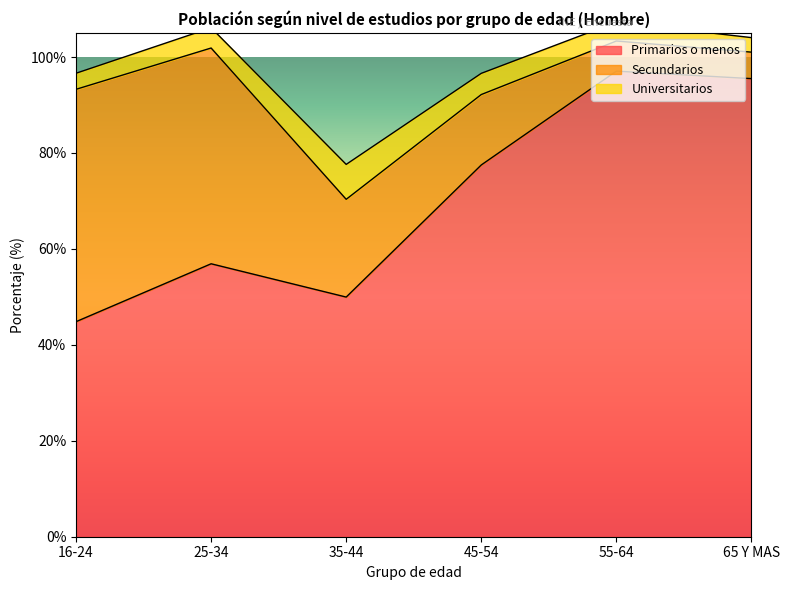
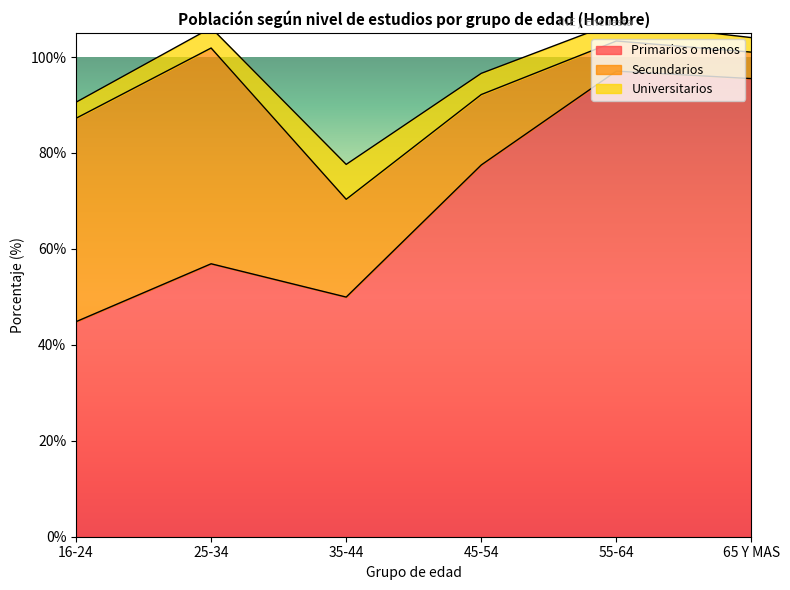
Secundarios, 16-24: 48% -> 42%
